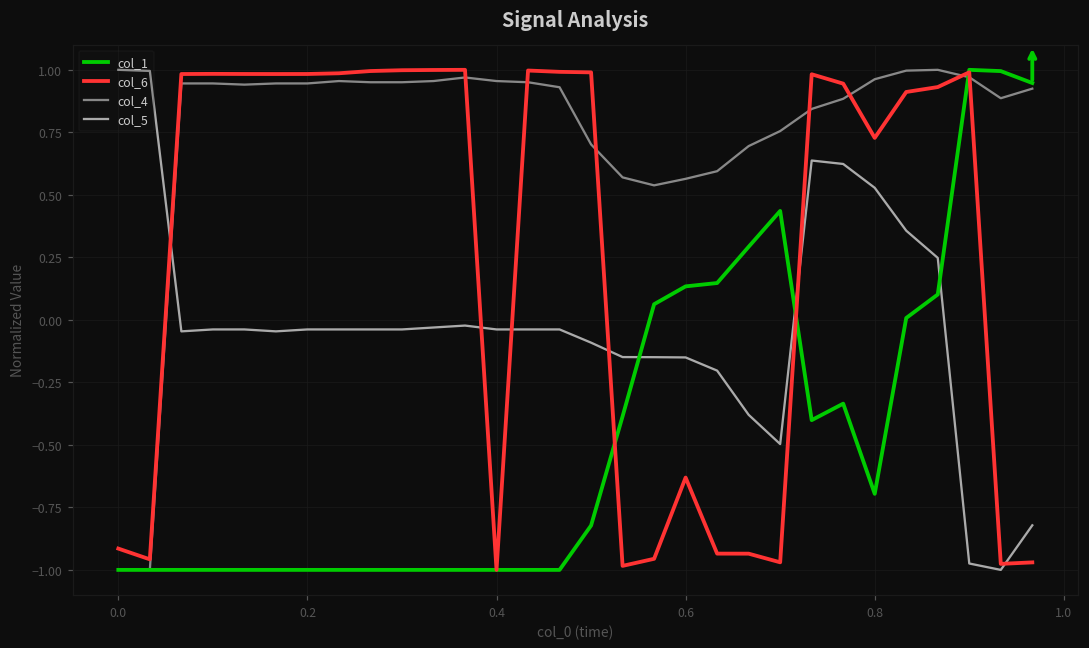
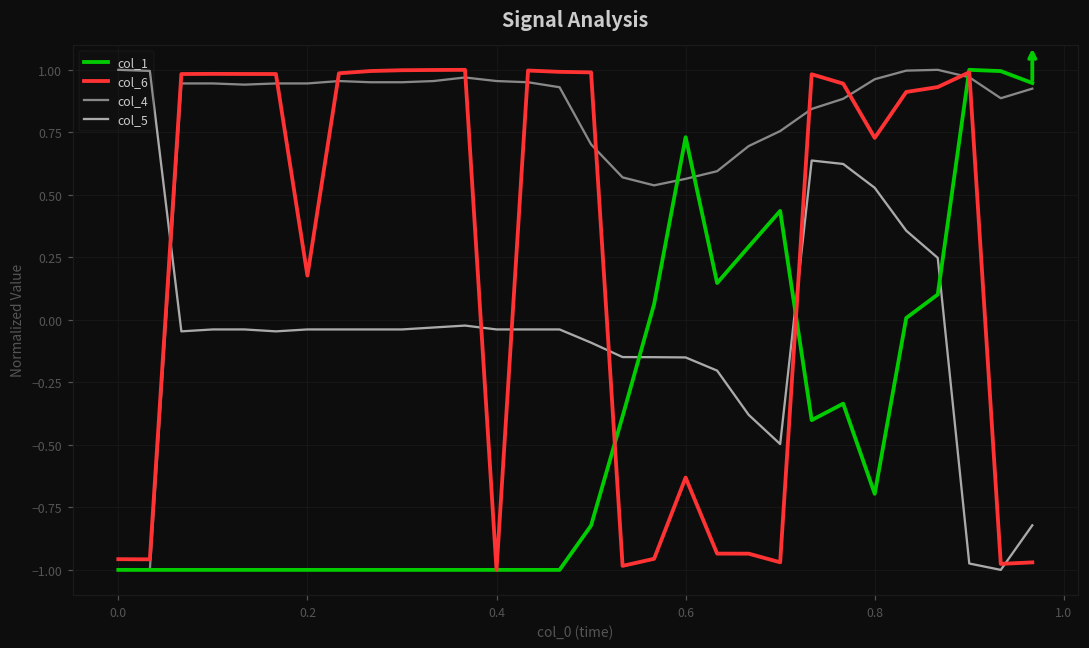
col_6, 0.0: -0.91 -> -0.96
col_6, 0.2: 0.98 -> 0.18
col_1, 0.6: 0.13 -> 0.73
